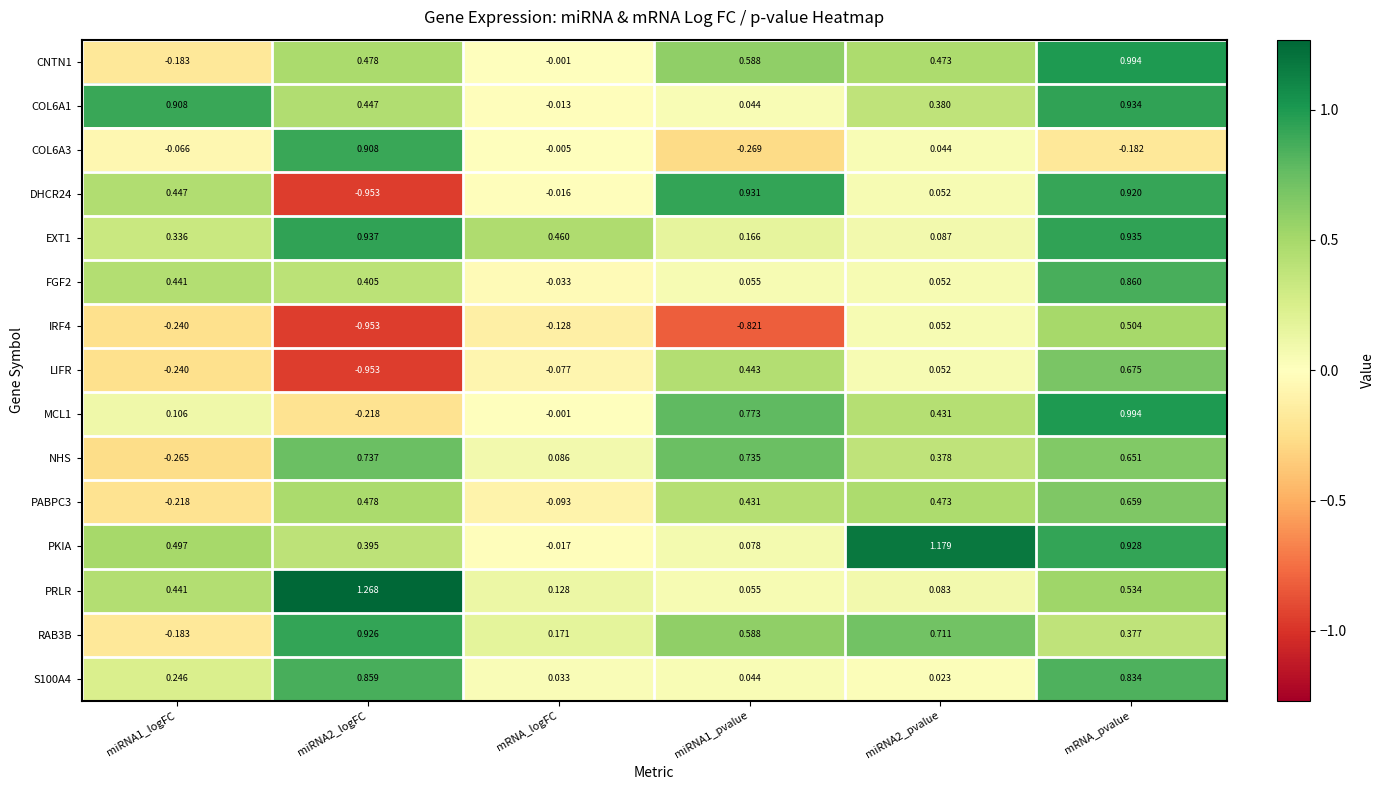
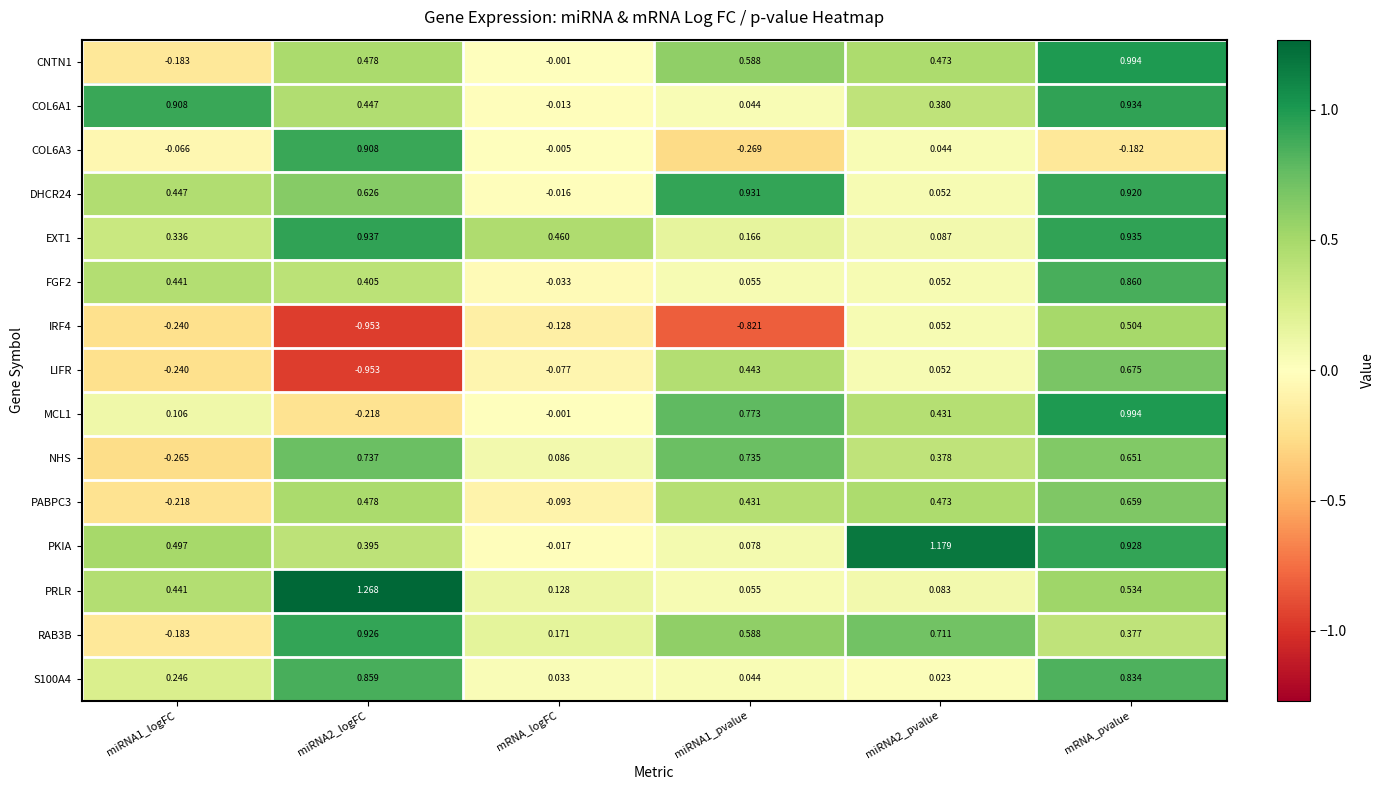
DHCR24, miRNA2_logFC: -0.953 -> 0.626
